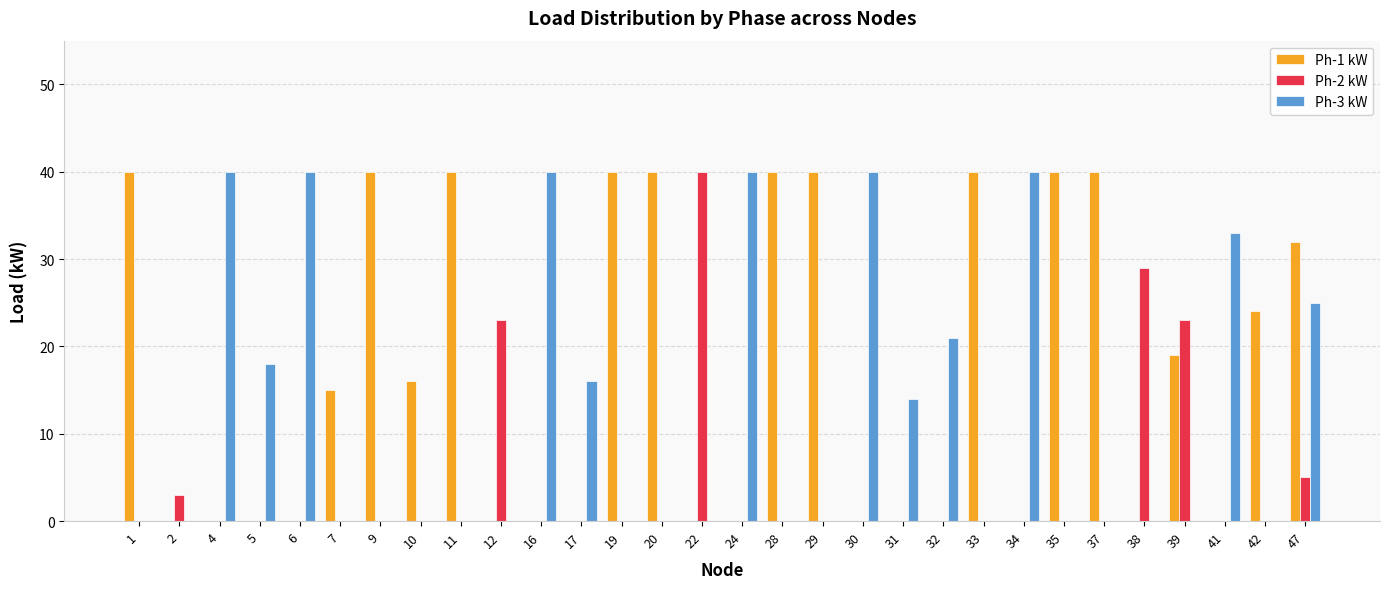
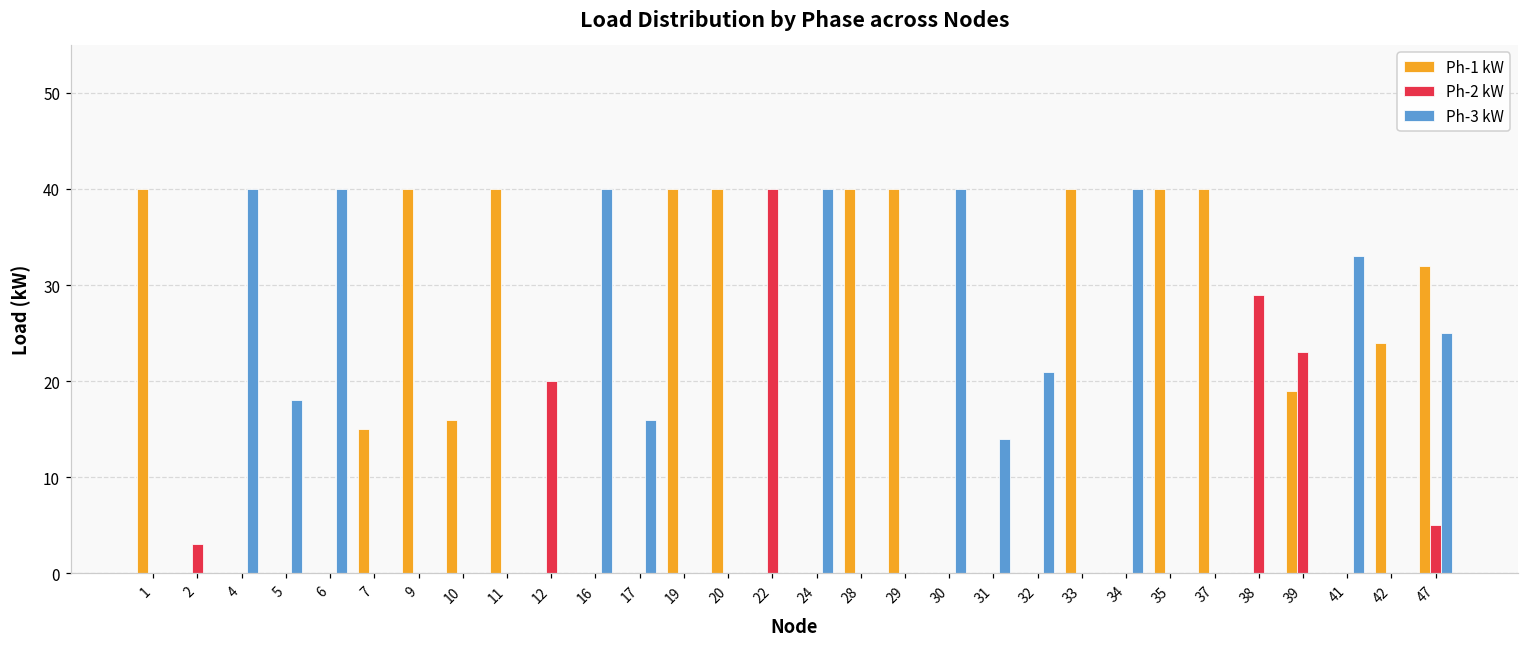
Ph-2 kW, 12: 23 -> 20
